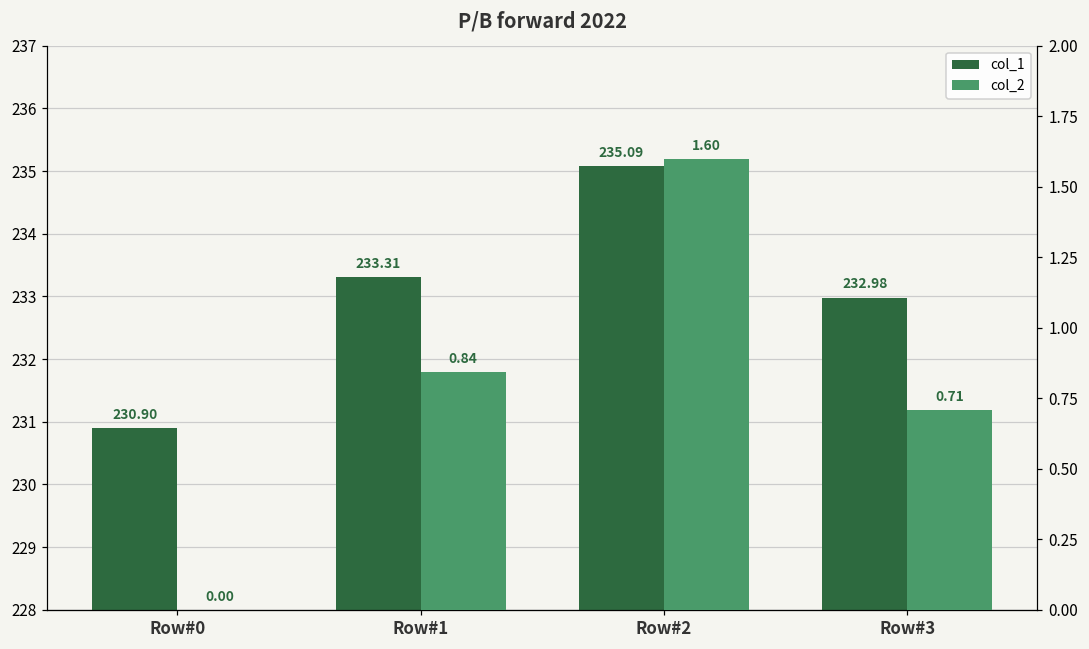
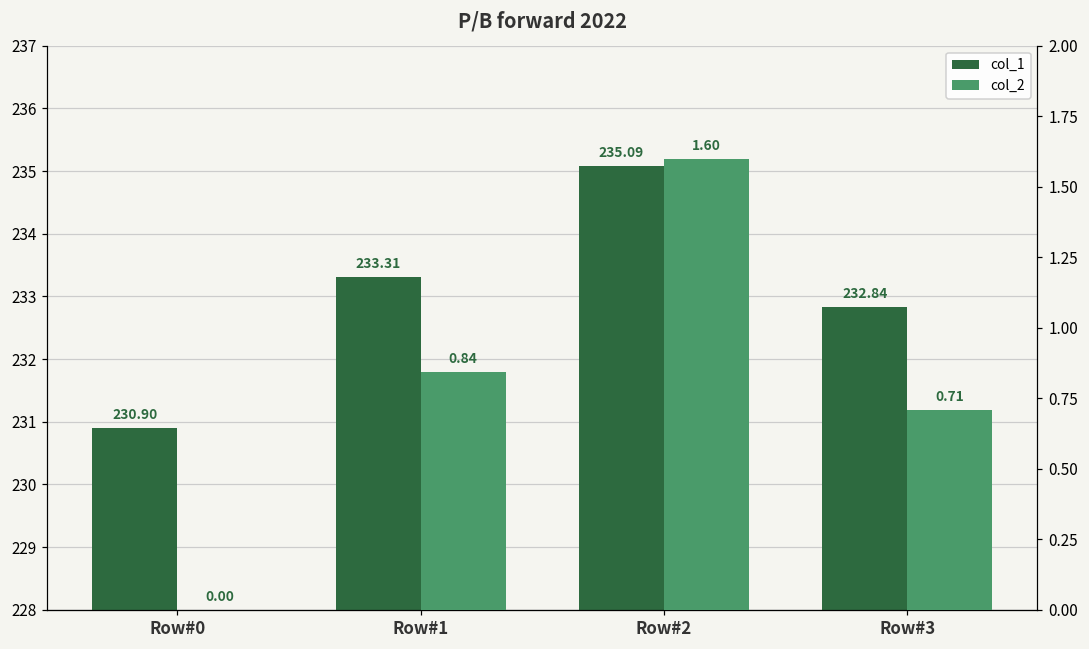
col_1, Row#3: 232.98 -> 232.84
